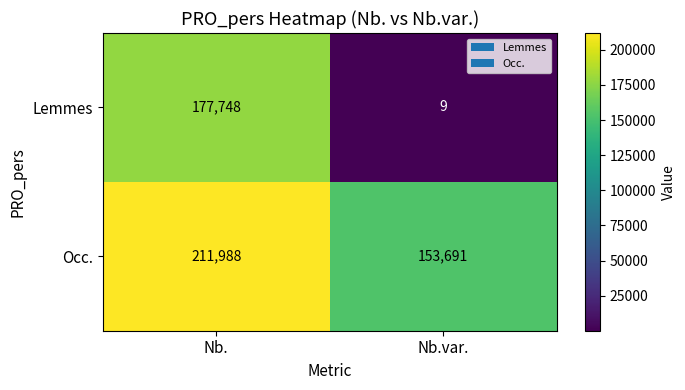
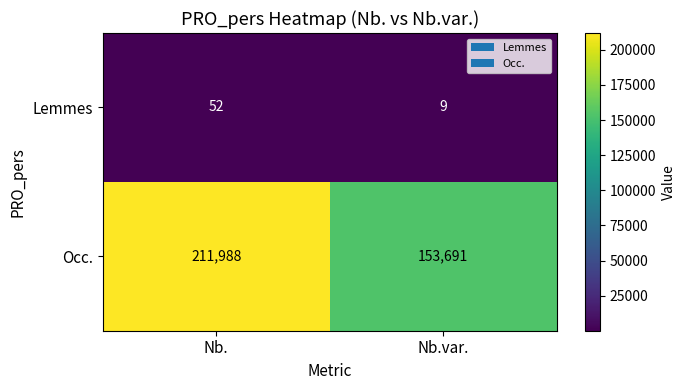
Lemmes, Nb.: 177,748 -> 52
